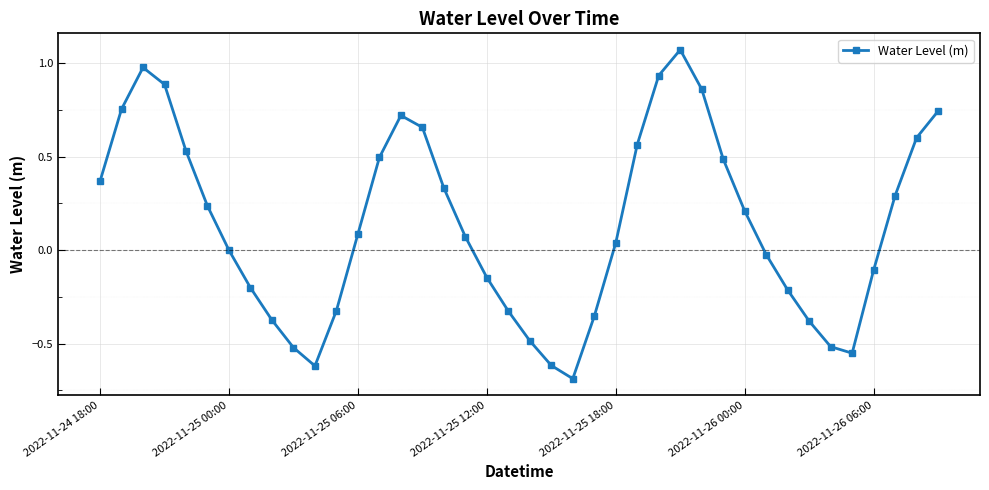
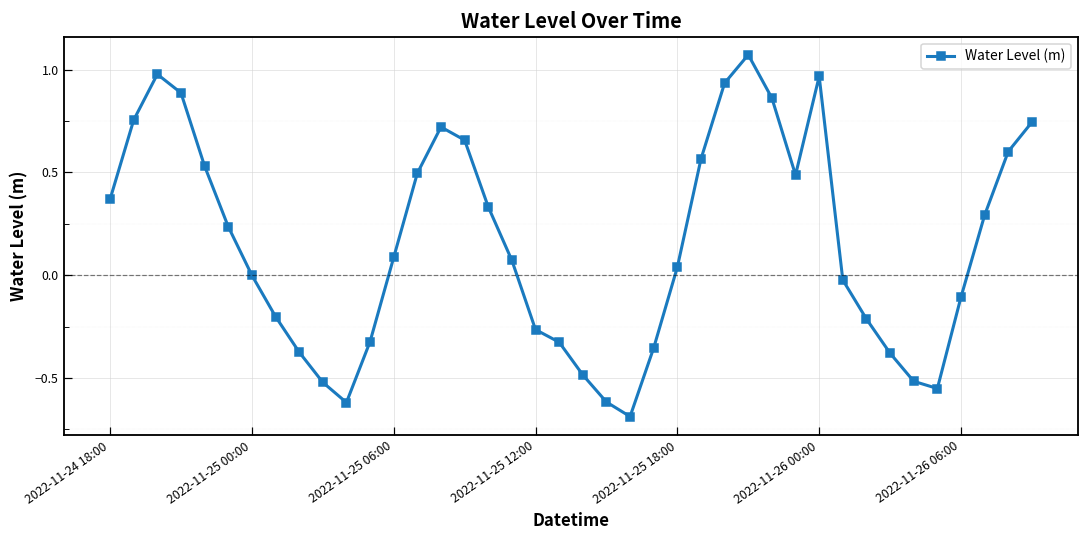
2022-11-25 12:00: -0.15 -> -0.26
2022-11-26 00:00: 0.21 -> 0.97
